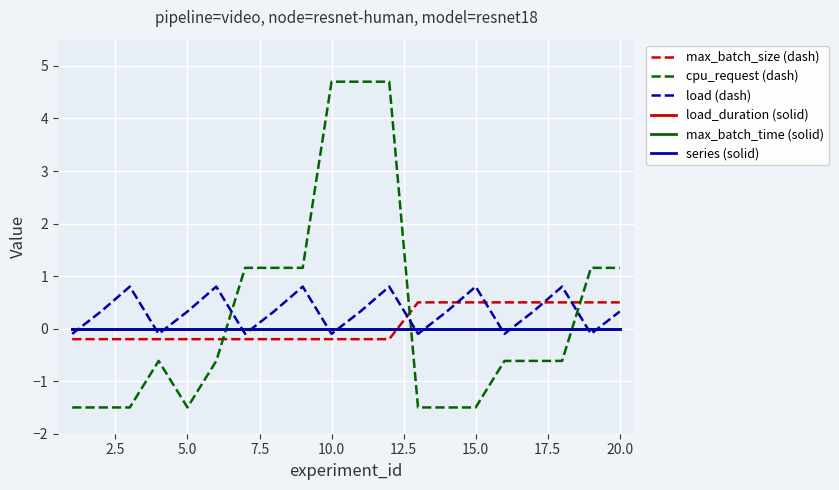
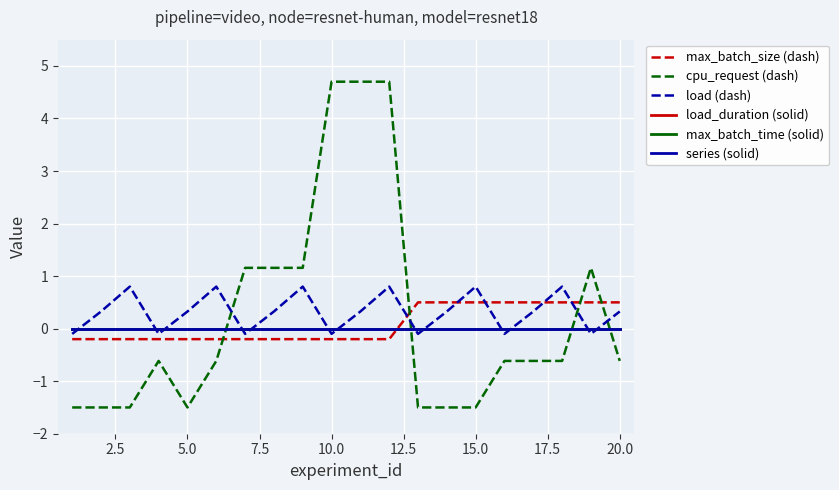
cpu_request (dash), 20.0: 1.2 -> -0.6
